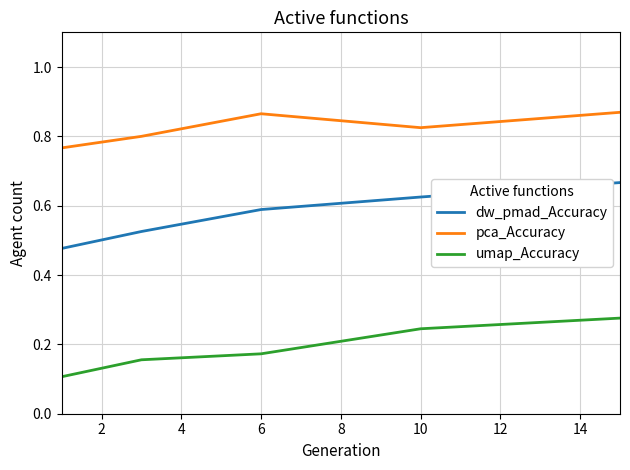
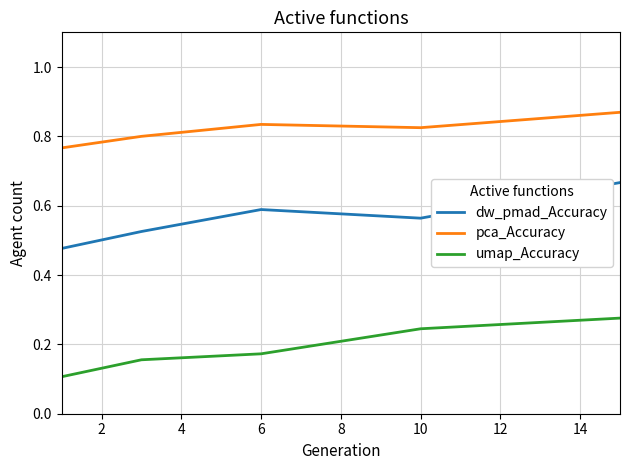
pca_Accuracy, 6: 0.87 -> 0.83
dw_pmad_Accuracy, 10: 0.63 -> 0.56
